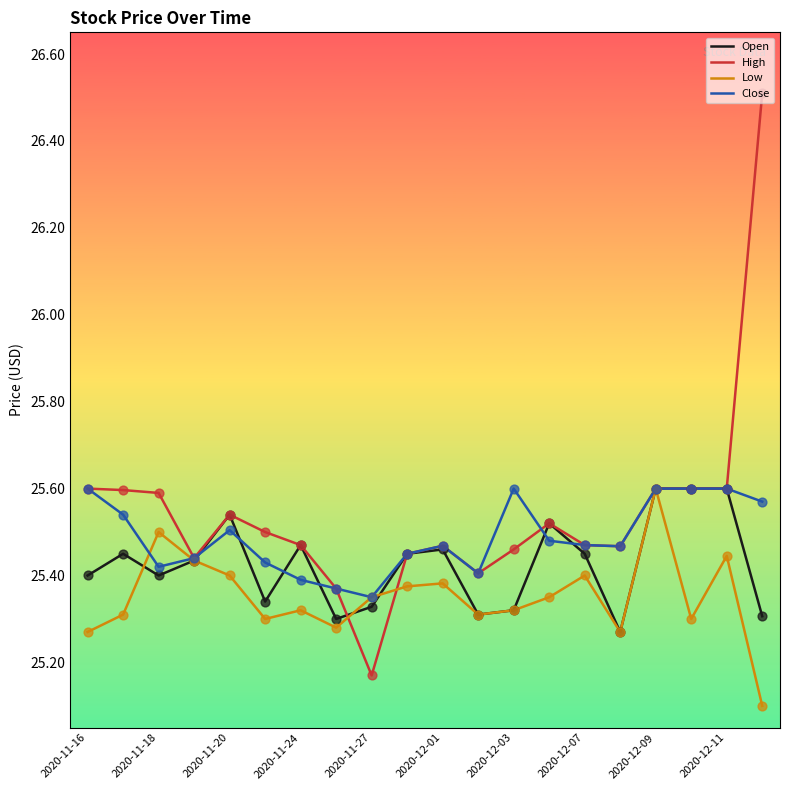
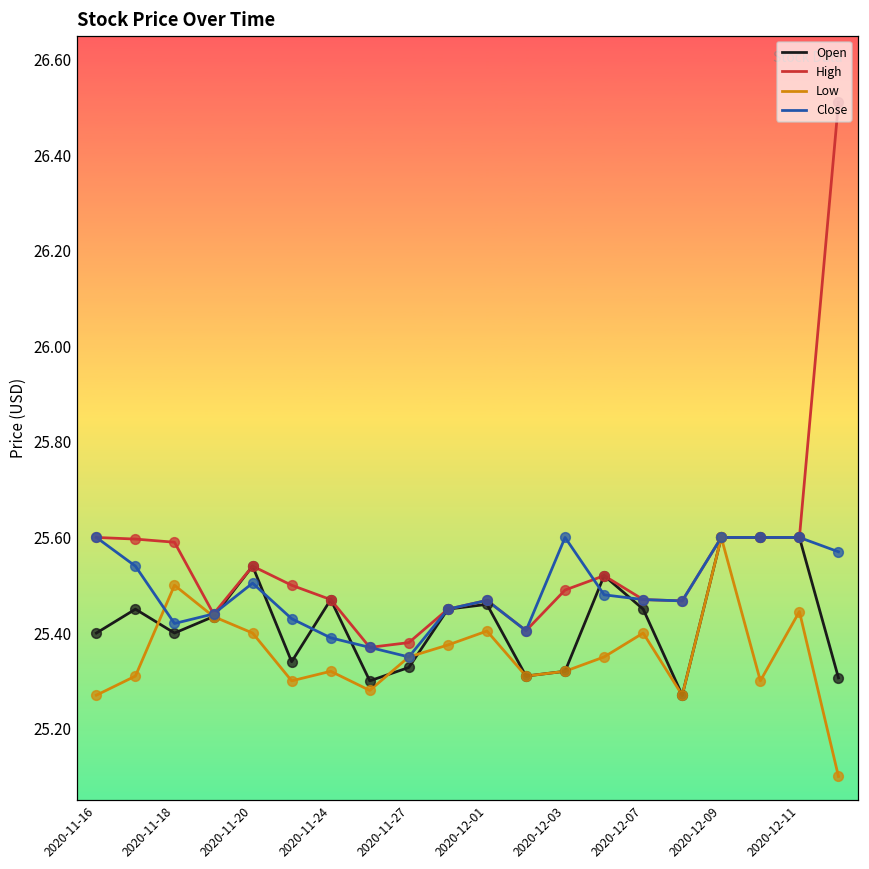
High, 2020-11-27: 25.17 -> 25.38
Low, 2020-12-01: 25.38 -> 25.40
High, 2020-12-03: 25.46 -> 25.49
